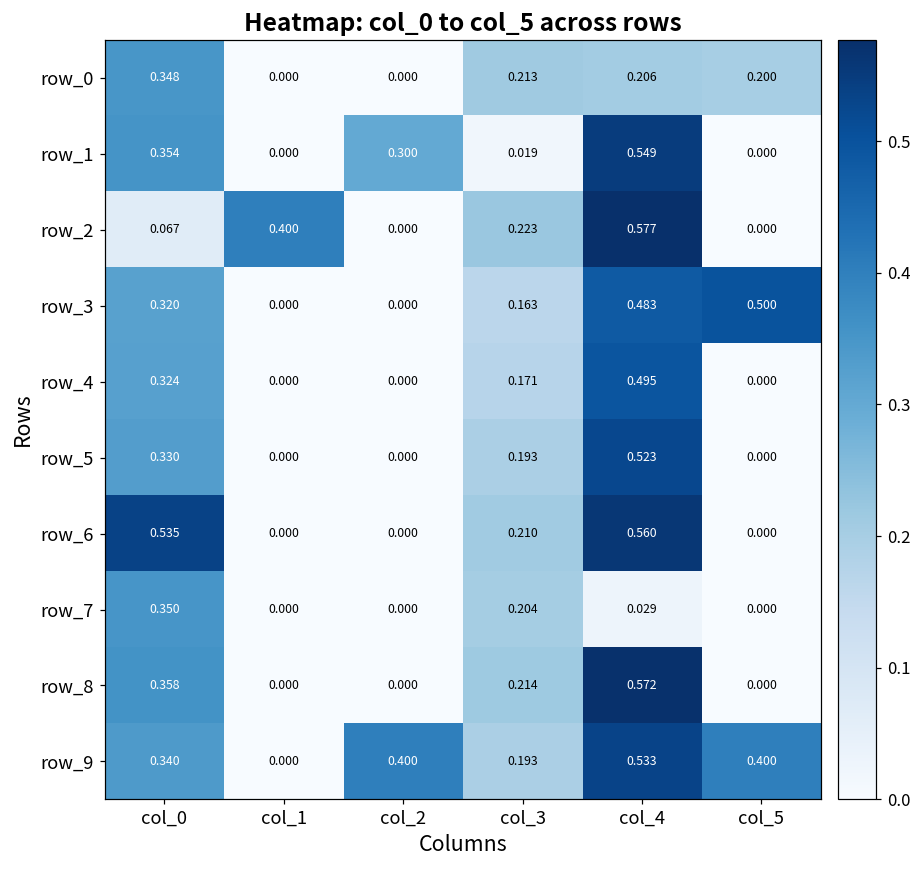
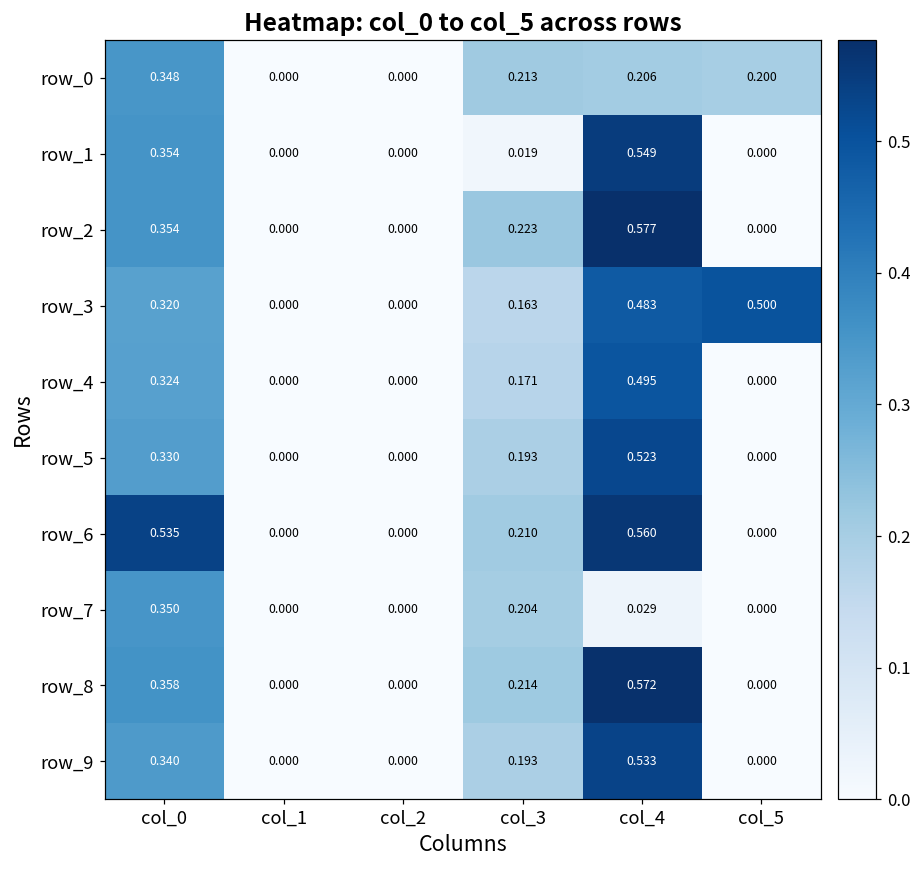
row_1, col_2: 0.300 -> 0.000
row_2, col_0: 0.067 -> 0.354
row_2, col_1: 0.400 -> 0.000
row_9, col_2: 0.400 -> 0.000
row_9, col_5: 0.400 -> 0.000
